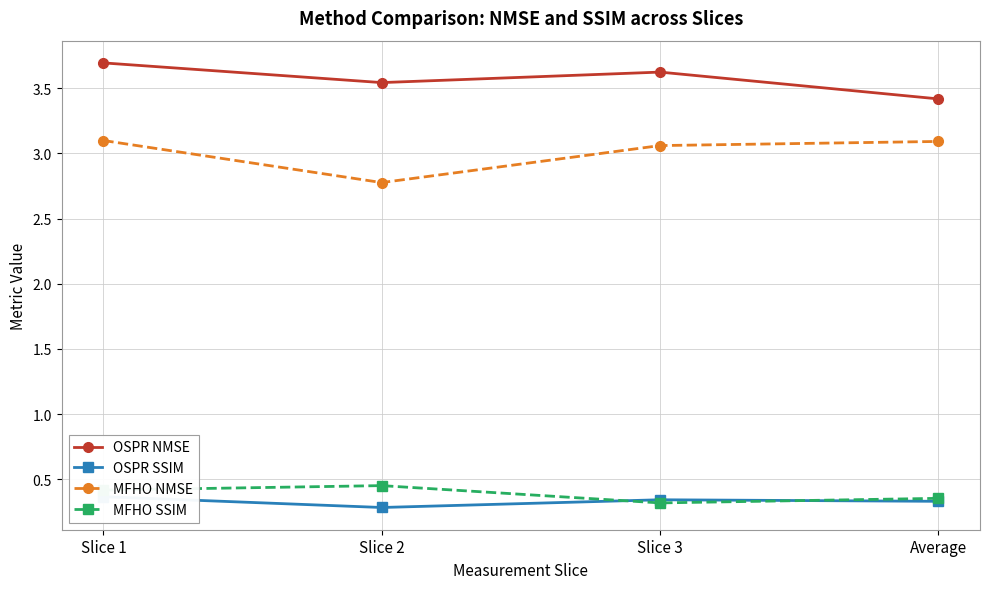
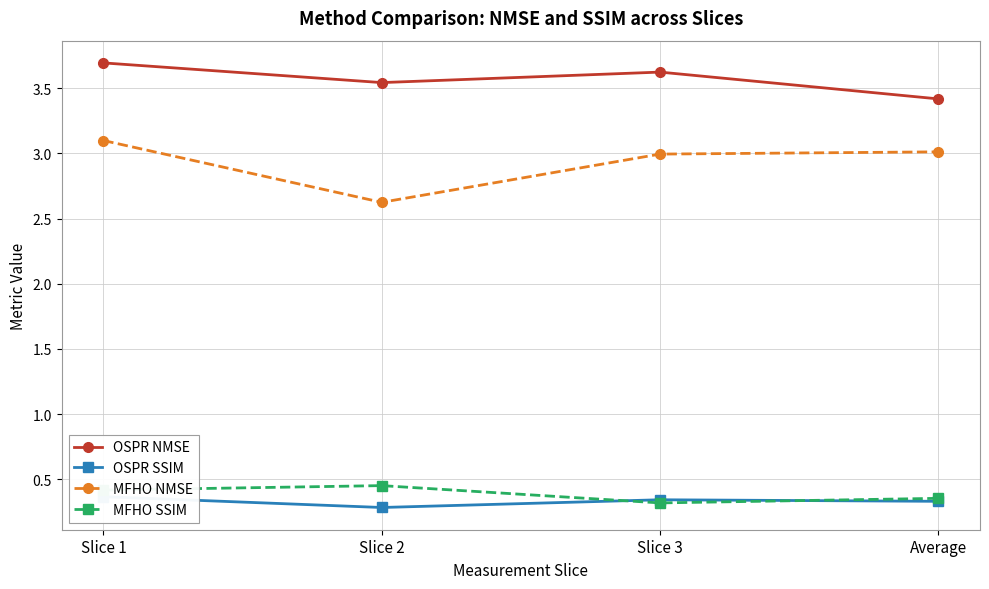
MFHO NMSE, Slice 2: 2.78 -> 2.62
MFHO NMSE, Slice 3: 3.06 -> 3.00
MFHO NMSE, Average: 3.09 -> 3.01
